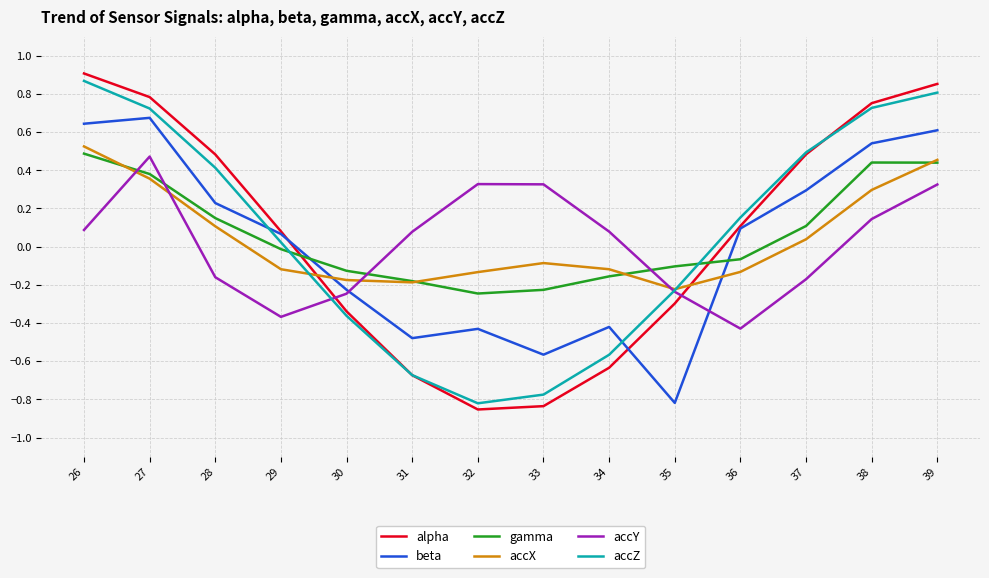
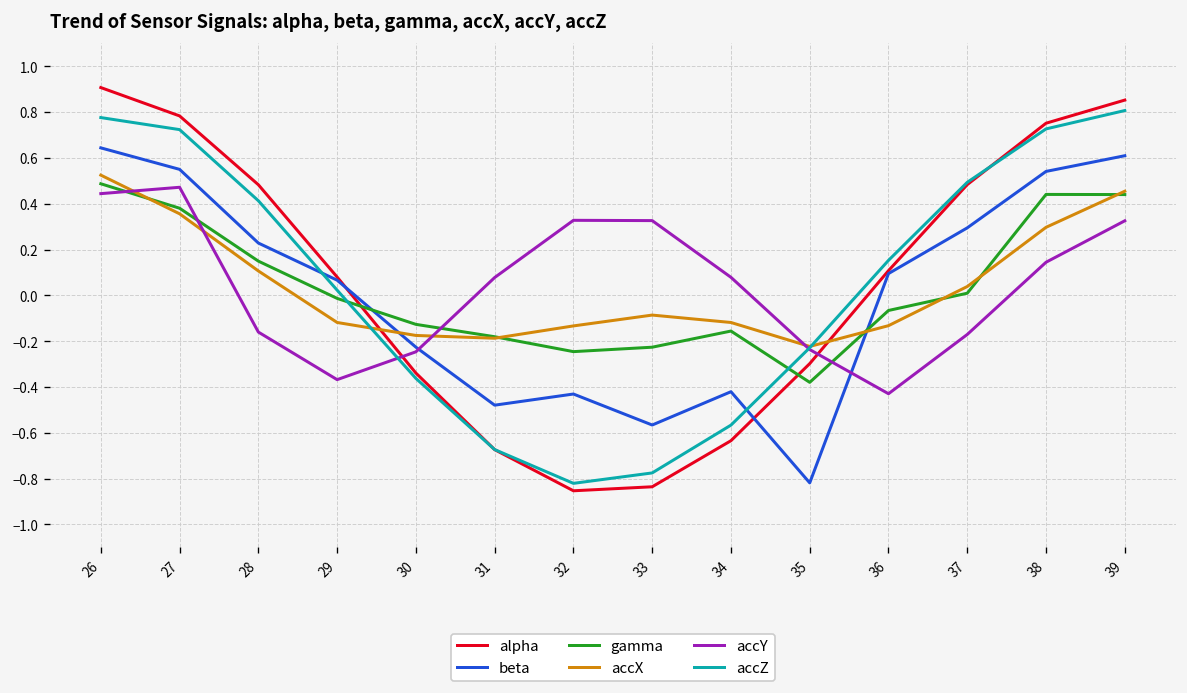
accY, 26: 0.09 -> 0.44
accZ, 26: 0.87 -> 0.78
beta, 27: 0.67 -> 0.55
gamma, 35: -0.10 -> -0.38
gamma, 37: 0.11 -> 0.01
